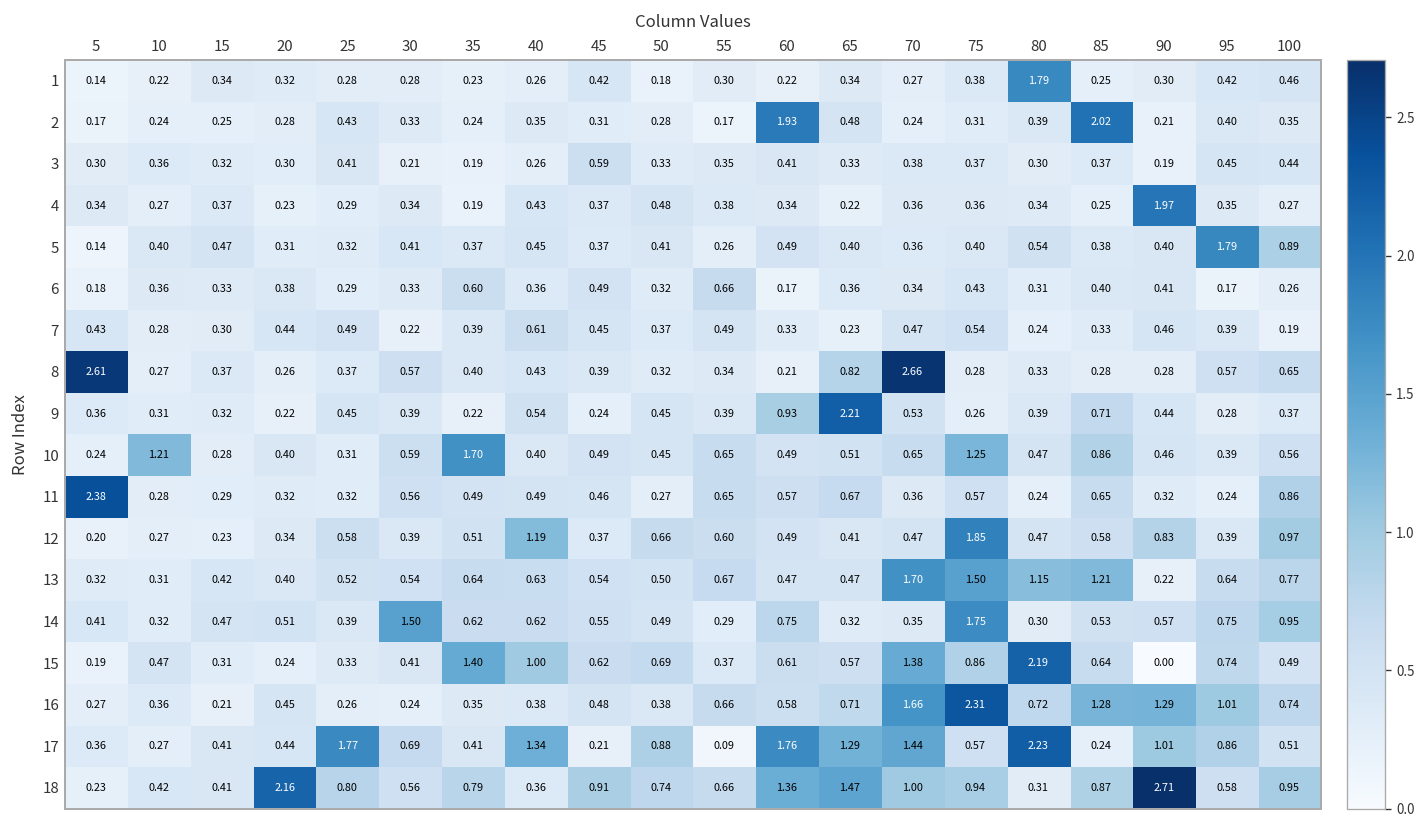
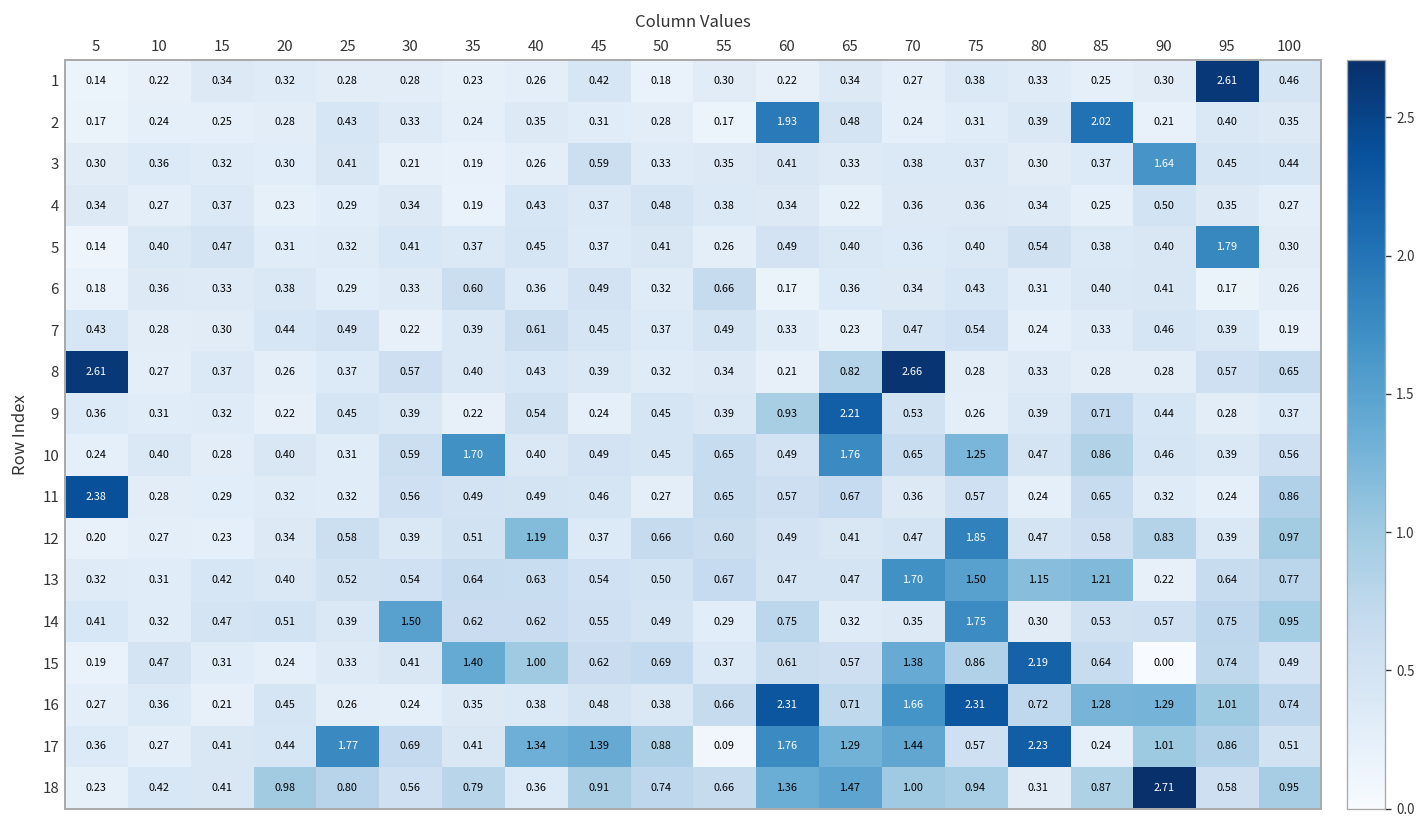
1, 80: 1.79 -> 0.33
1, 95: 0.42 -> 2.61
3, 90: 0.19 -> 1.64
4, 90: 1.97 -> 0.50
5, 100: 0.89 -> 0.30
10, 10: 1.21 -> 0.40
10, 65: 0.51 -> 1.76
16, 60: 0.58 -> 2.31
17, 45: 0.21 -> 1.39
18, 20: 2.16 -> 0.98
